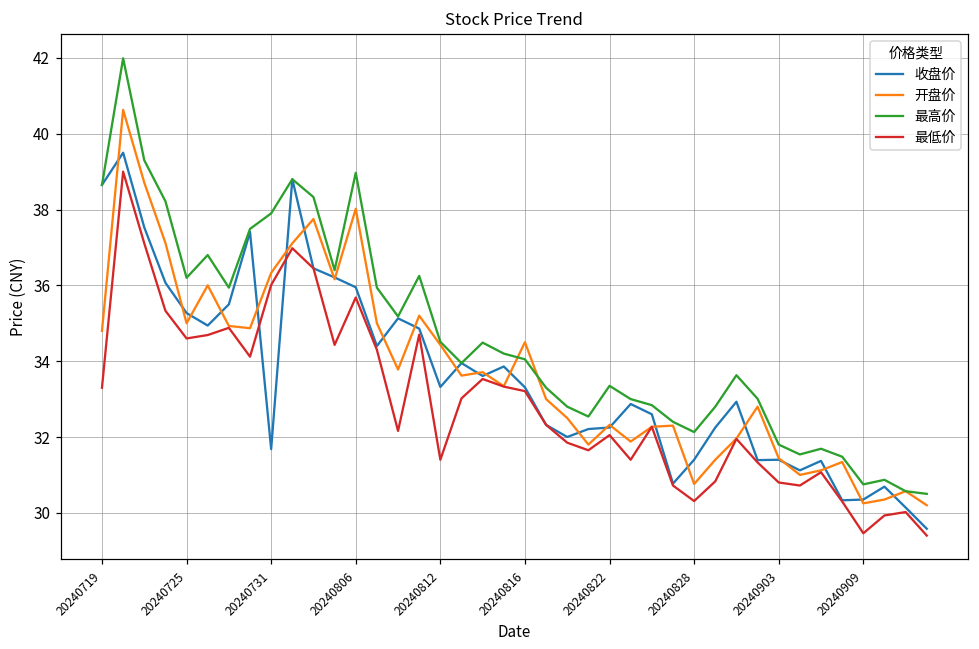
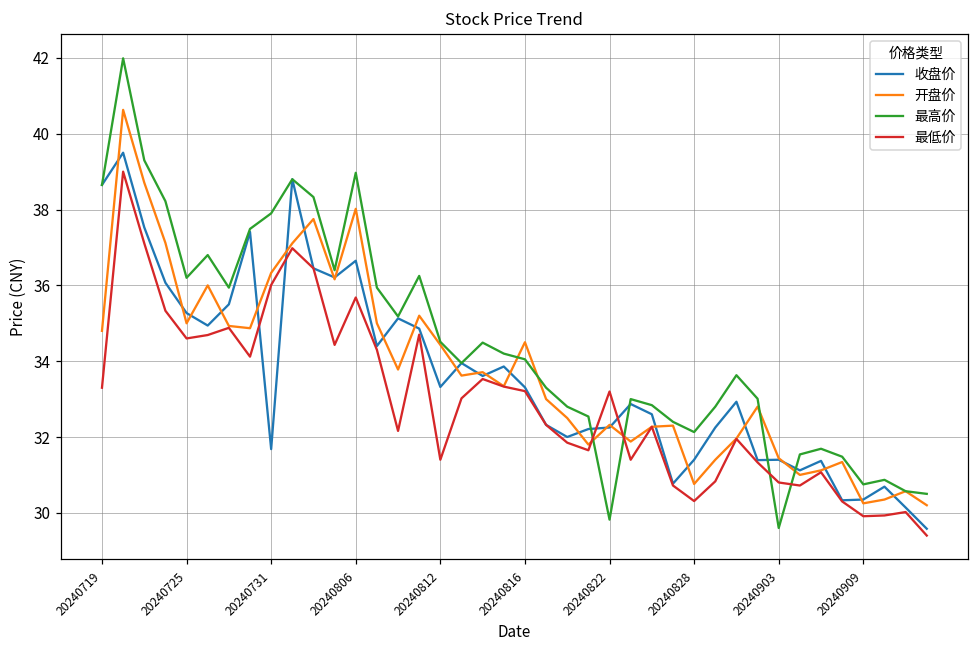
收盘价, 20240806: 36.0 -> 36.7
最高价, 20240822: 33.4 -> 29.8
最低价, 20240822: 32.1 -> 33.2
最高价, 20240903: 31.8 -> 29.6
最低价, 20240909: 29.5 -> 29.9
